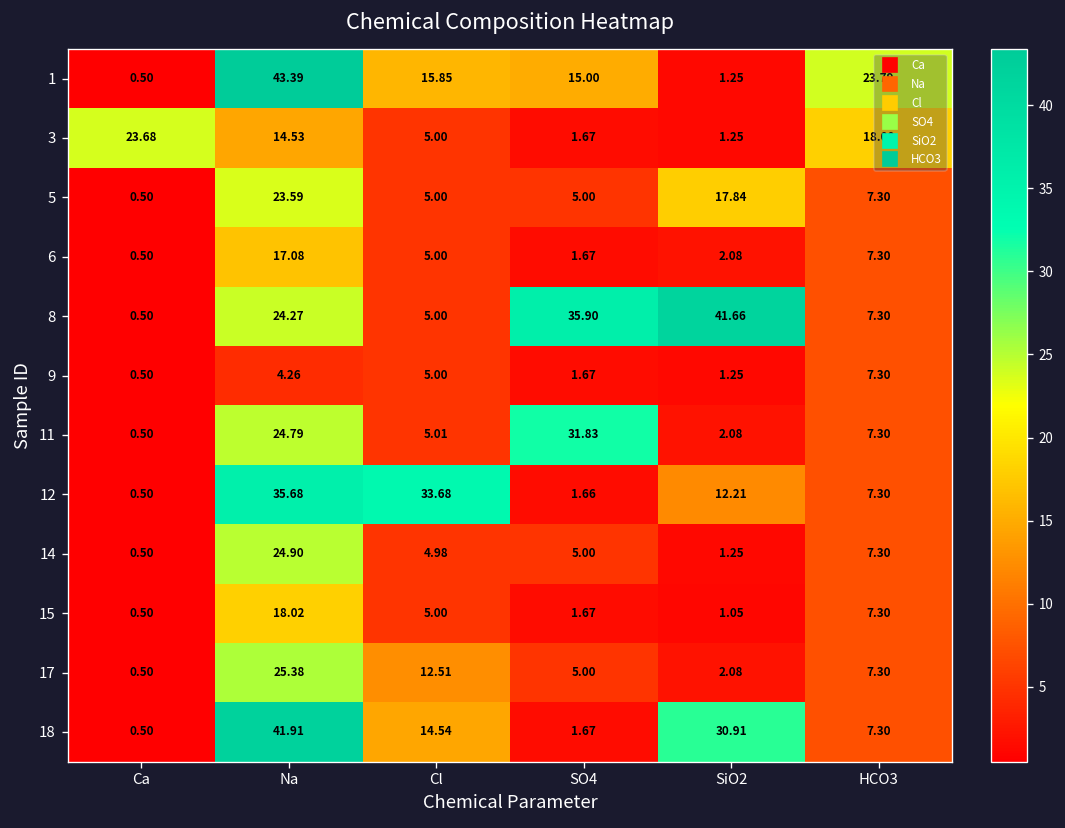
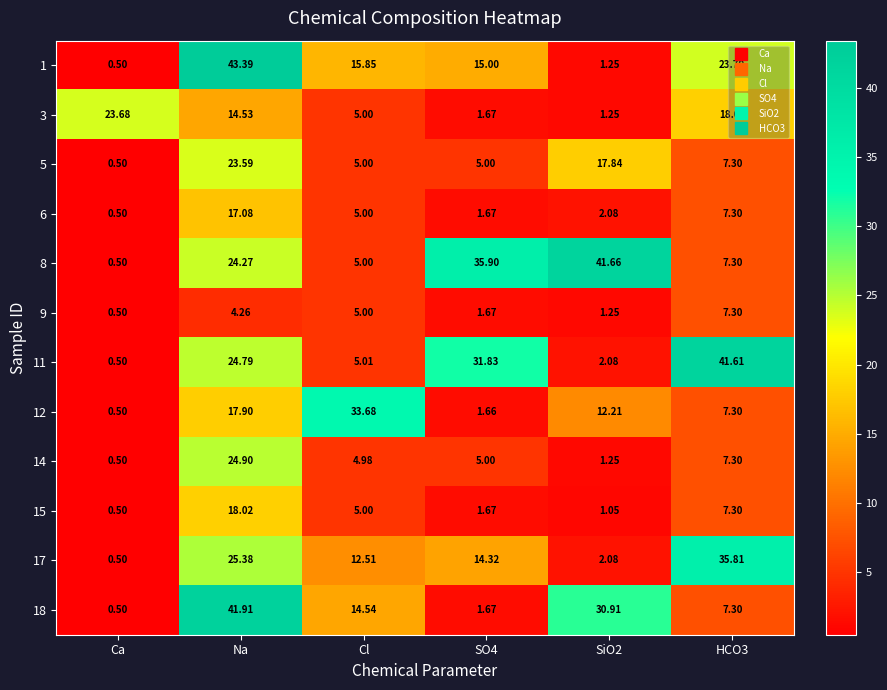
11, HCO3: 7.30 -> 41.61
12, Na: 35.68 -> 17.90
17, SO4: 5.00 -> 14.32
17, HCO3: 7.30 -> 35.81
